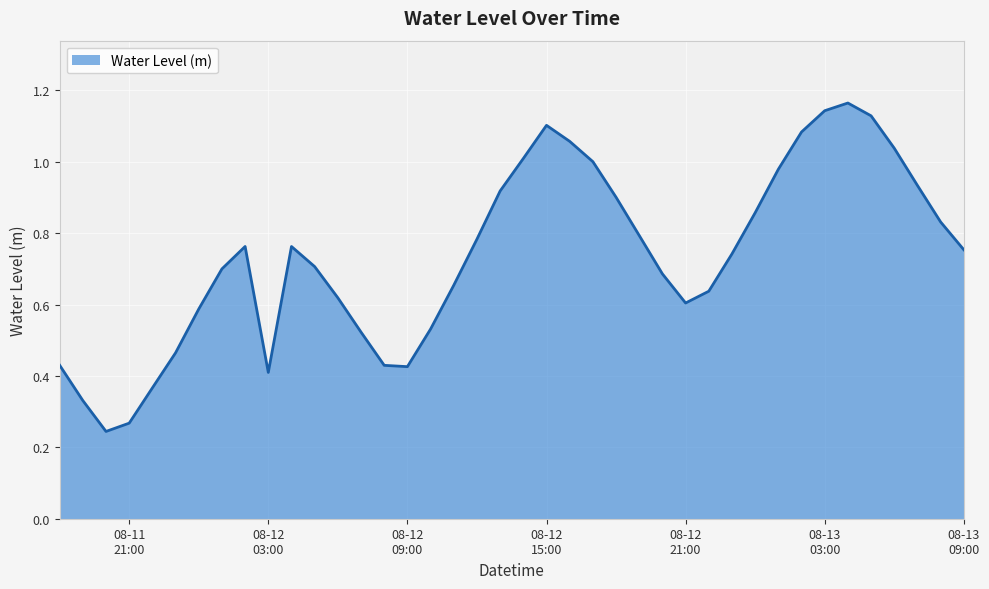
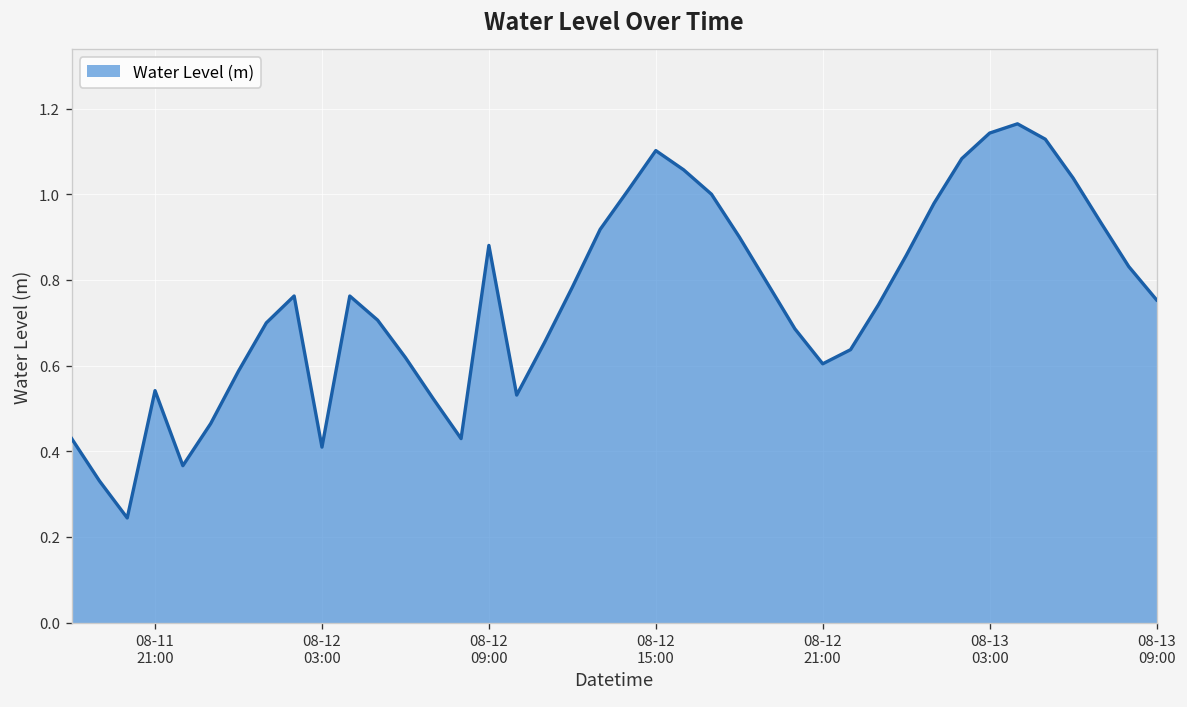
08-11 21:00: 0.27 -> 0.54
08-12 09:00: 0.43 -> 0.88
